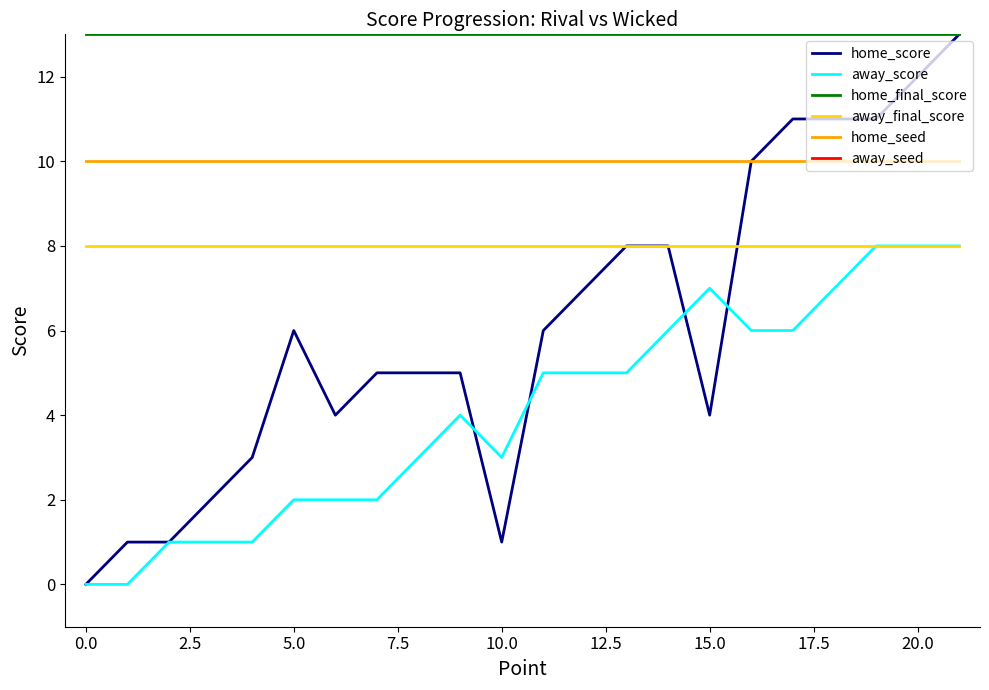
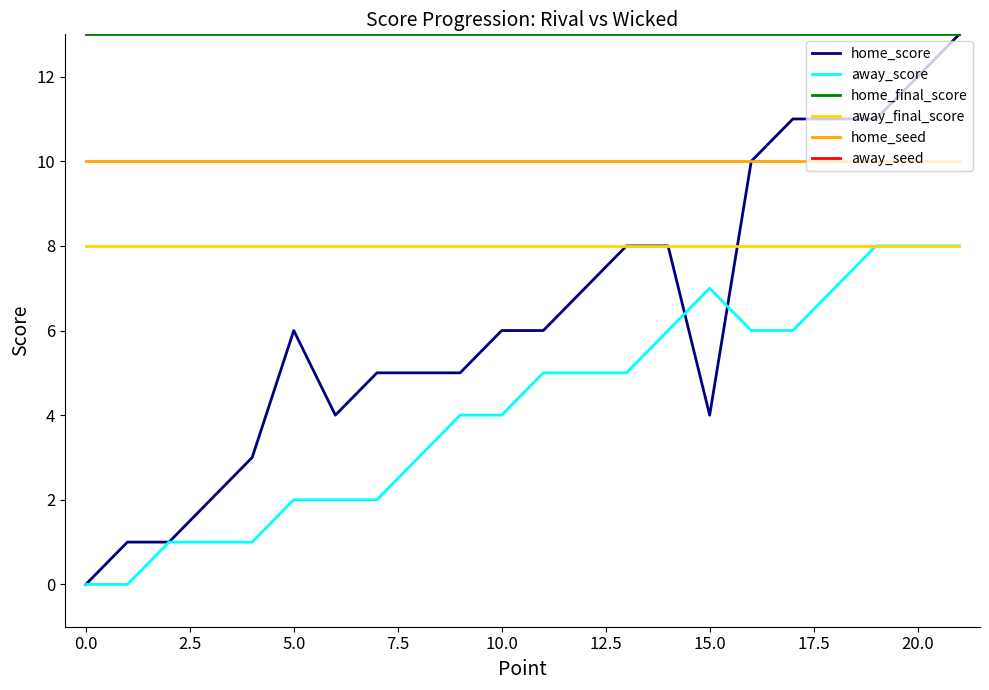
home_score, 10.0: 1 -> 6
away_score, 10.0: 3 -> 4
